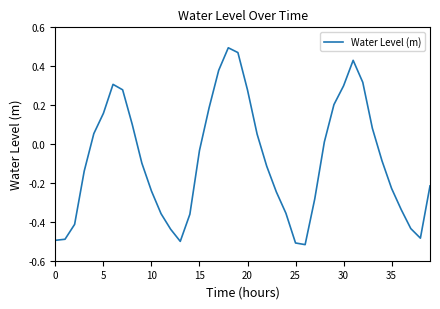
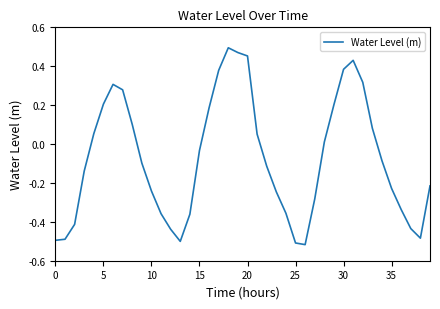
5: 0.16 -> 0.21
20: 0.28 -> 0.45
30: 0.30 -> 0.38
